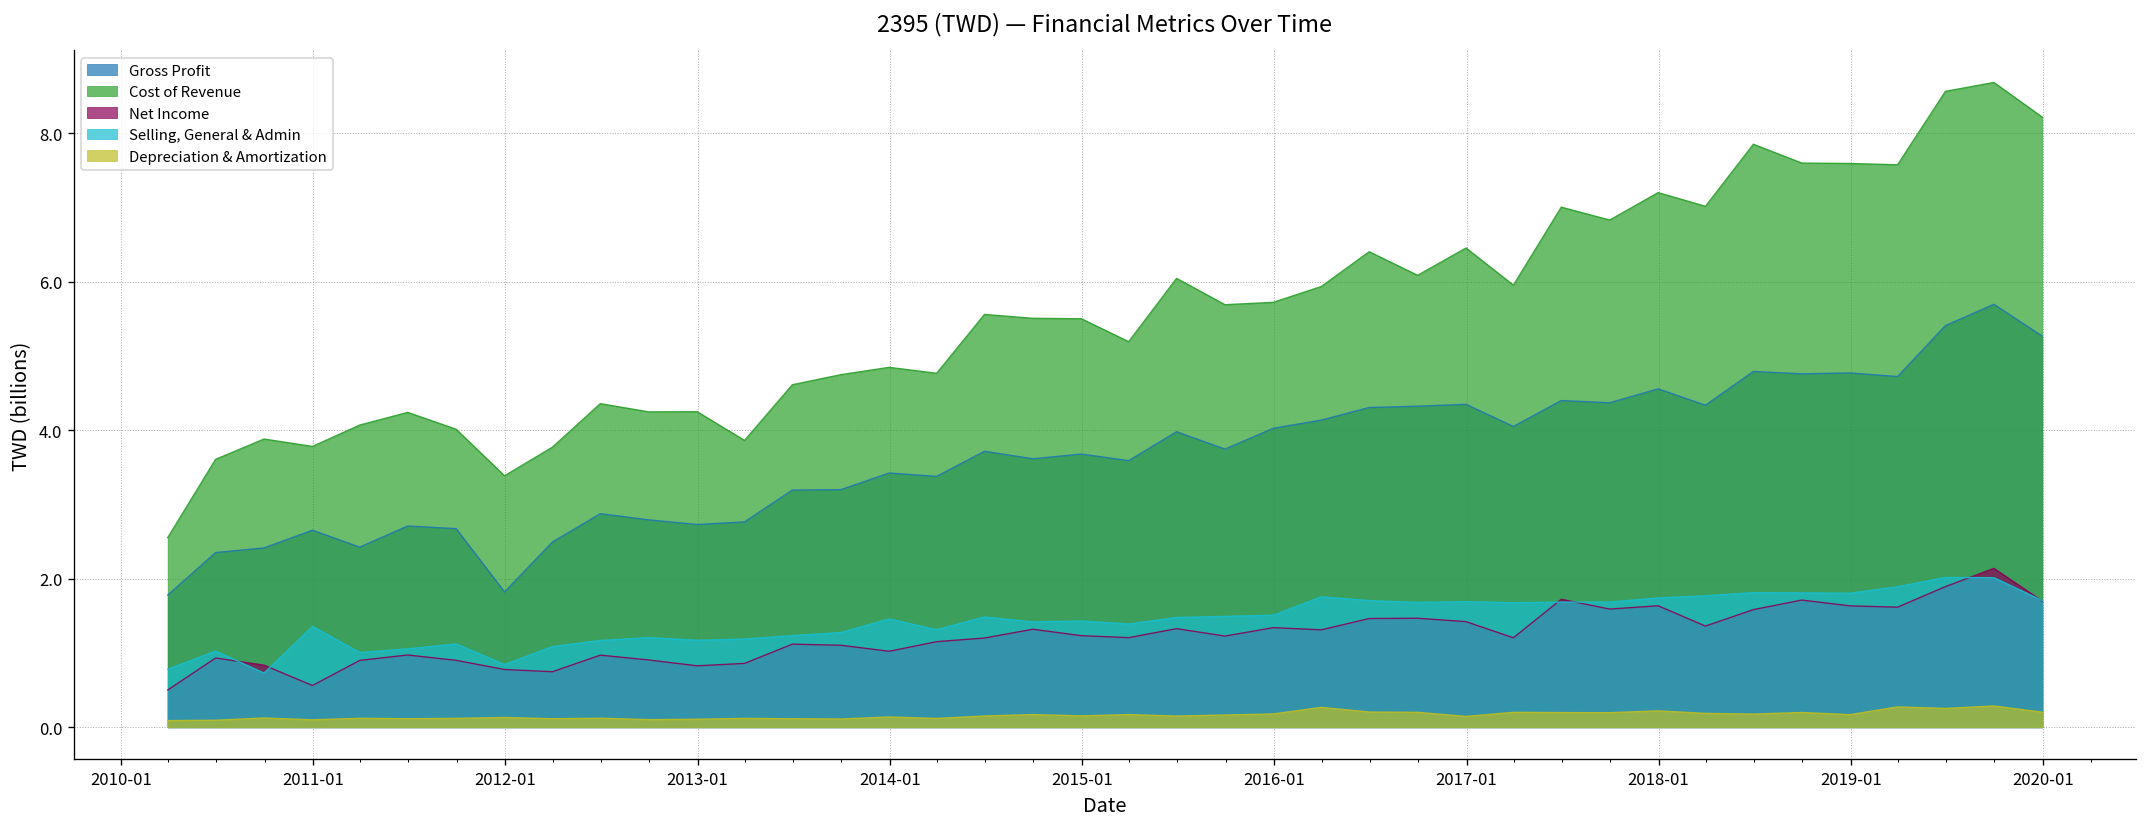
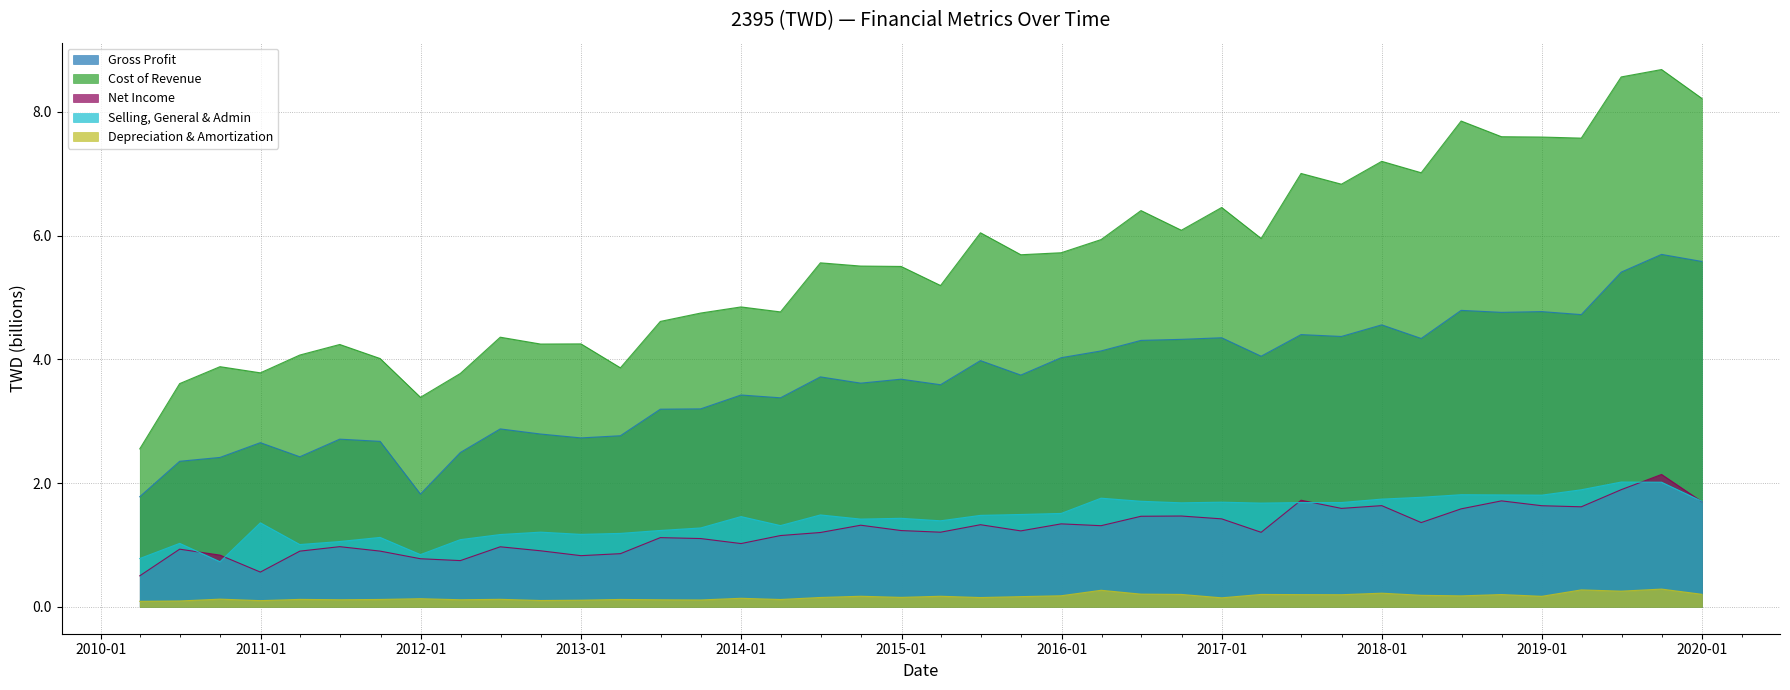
Gross Profit, 2020-01: 5.3 -> 5.6
